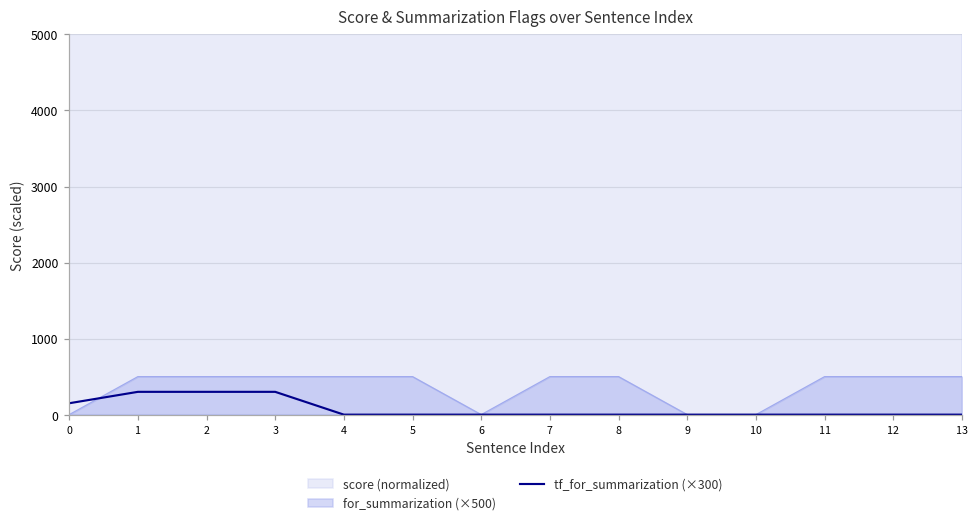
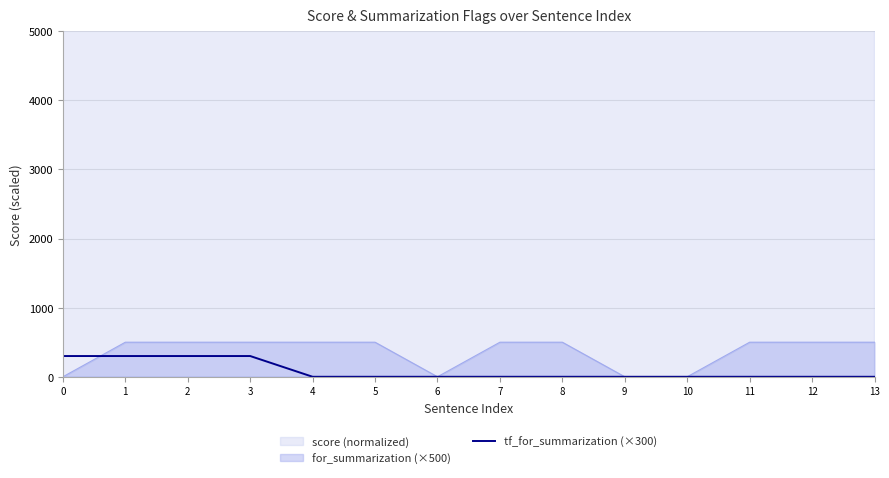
tf_for_summarization (×300), 0: 200 -> 300
